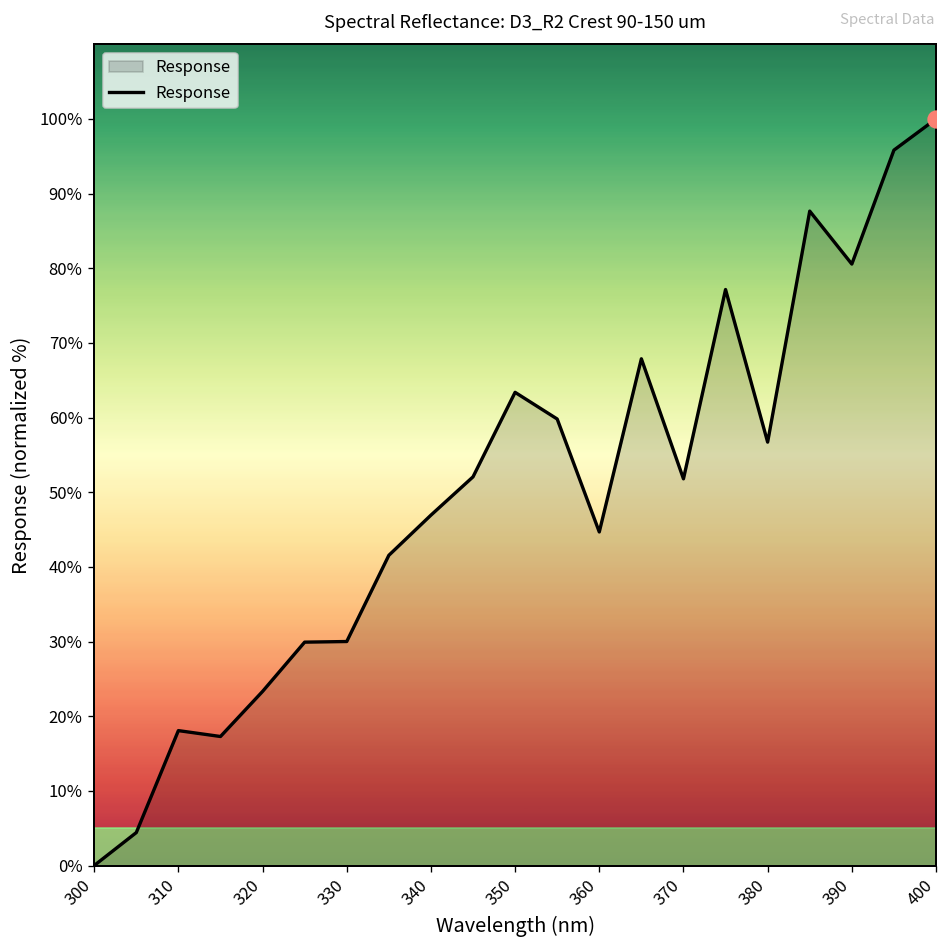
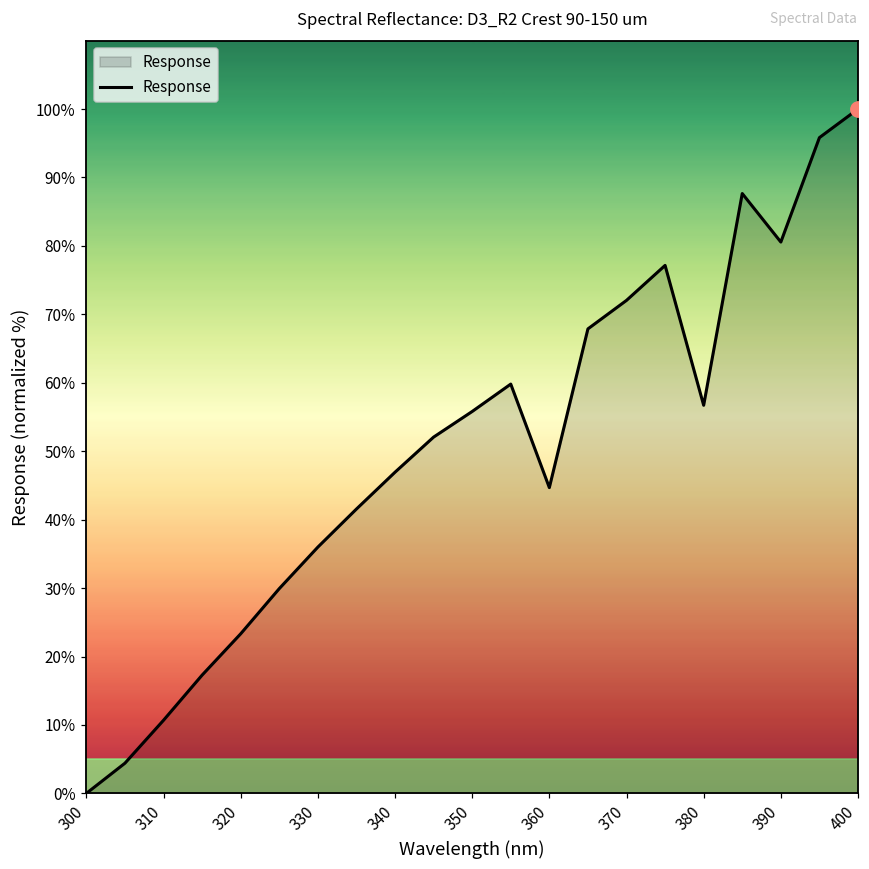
Response, 310: 18% -> 11%
Response, 330: 30% -> 36%
Response, 350: 63% -> 56%
Response, 370: 52% -> 72%
